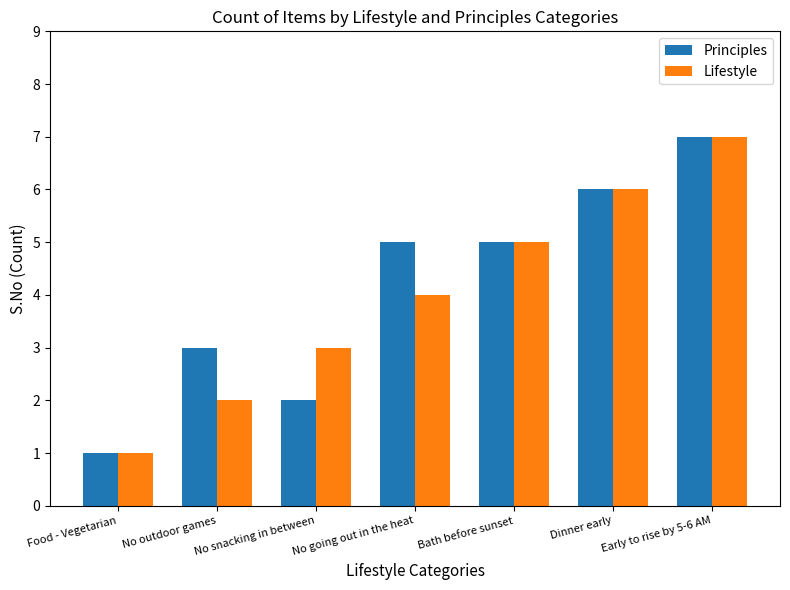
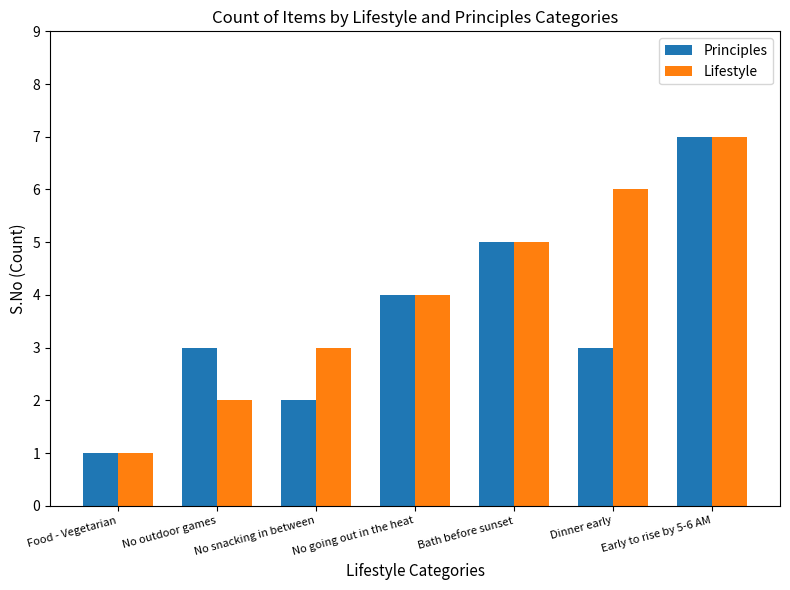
Principles, No going out in the heat: 5 -> 4
Principles, Dinner early: 6 -> 3
